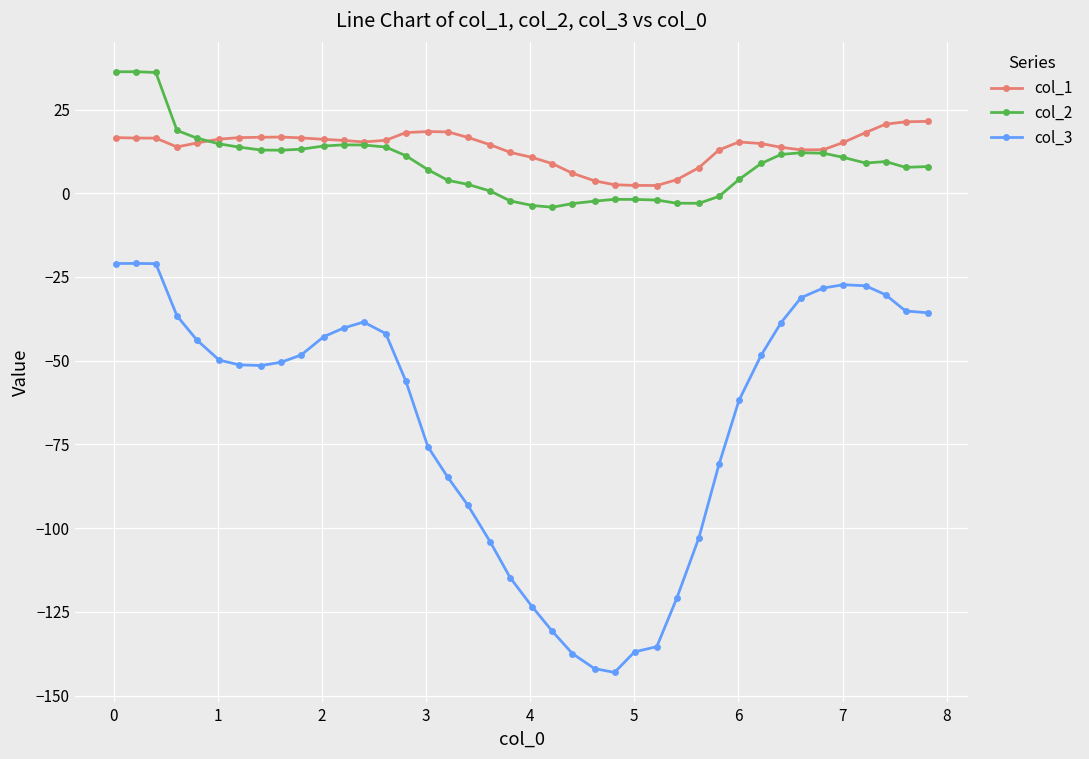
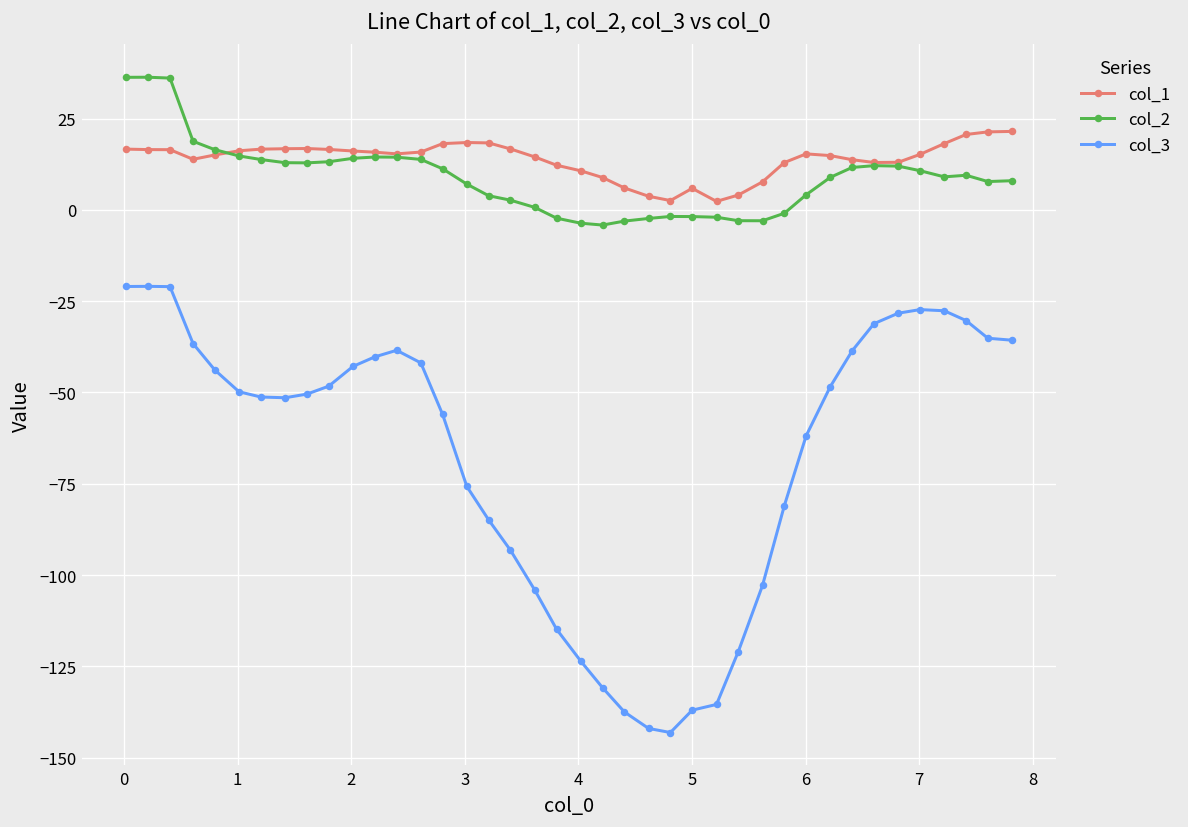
col_1, 5: 2 -> 6
